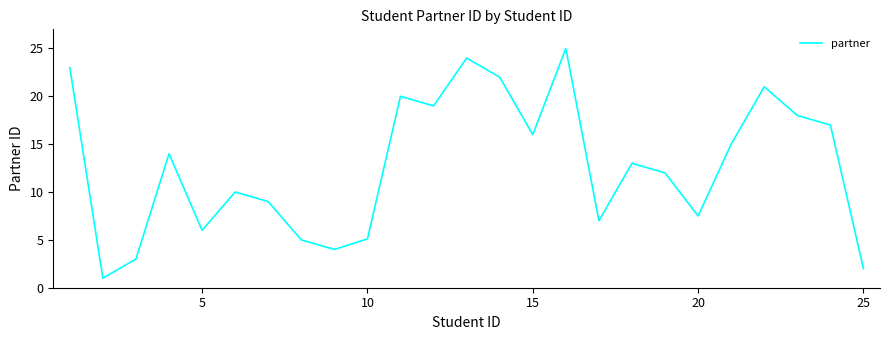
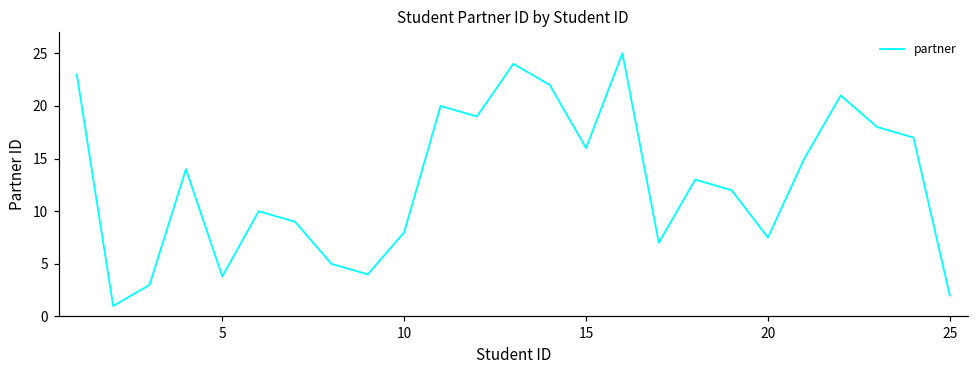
5: 6 -> 4
10: 5 -> 8
